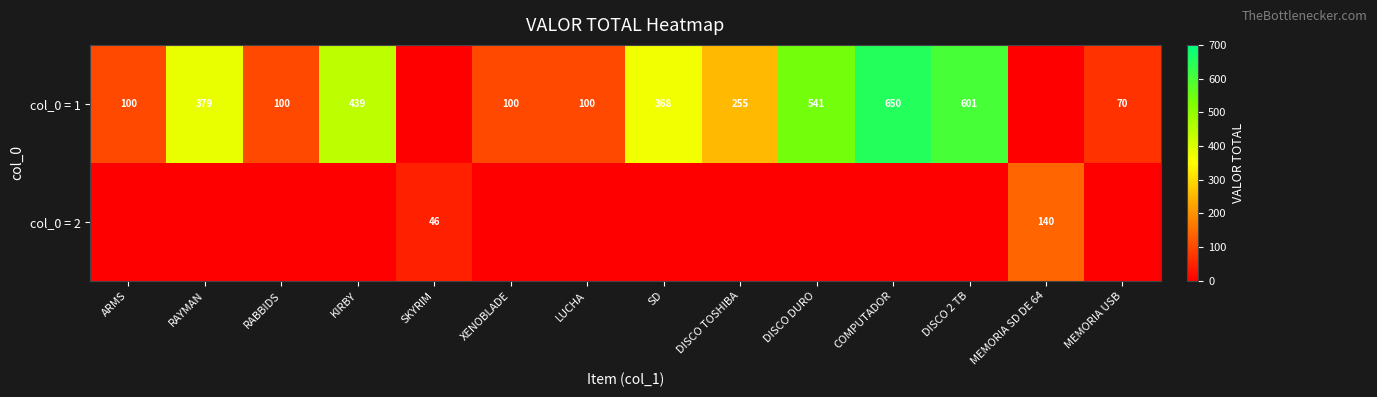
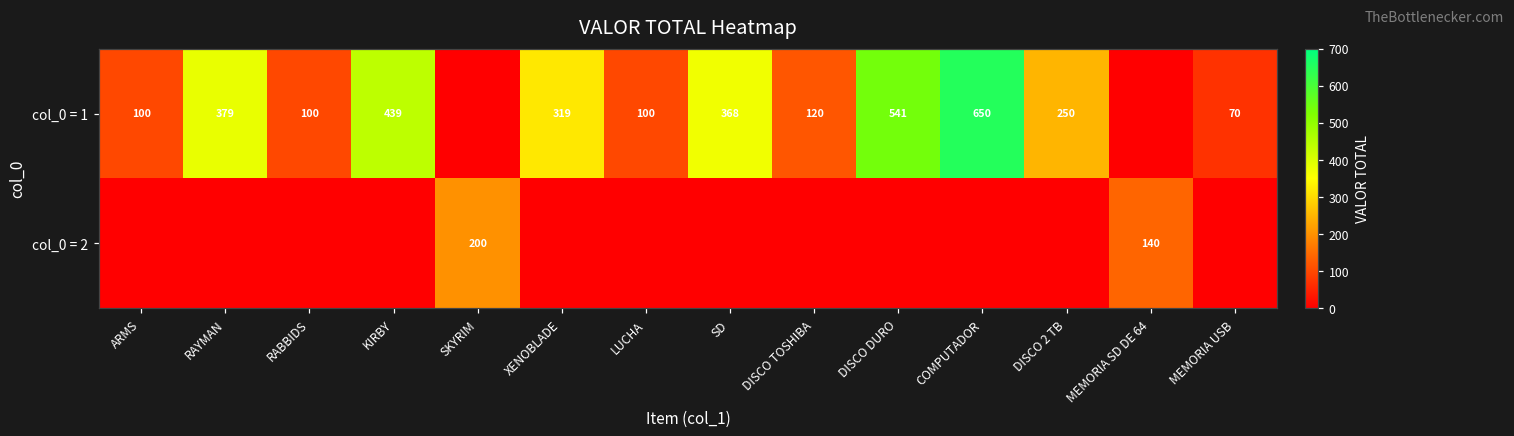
col_0 = 1, XENOBLADE: 100 -> 319
col_0 = 1, DISCO TOSHIBA: 255 -> 120
col_0 = 1, DISCO 2 TB: 601 -> 250
col_0 = 2, SKYRIM: 46 -> 200
